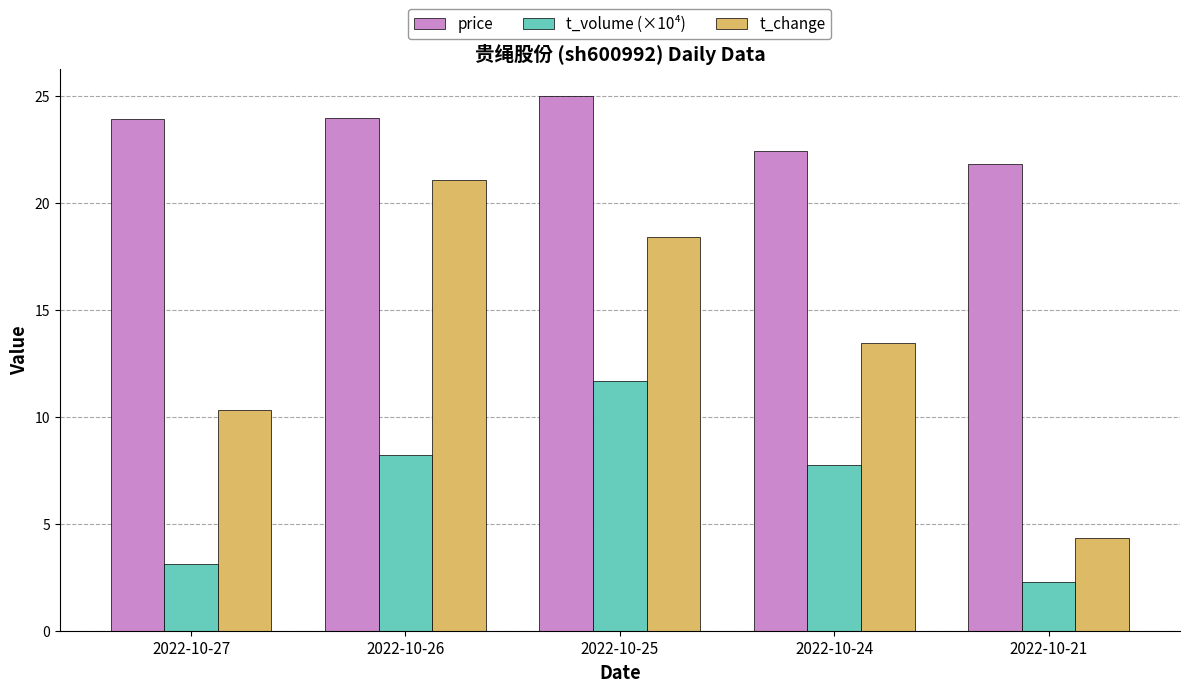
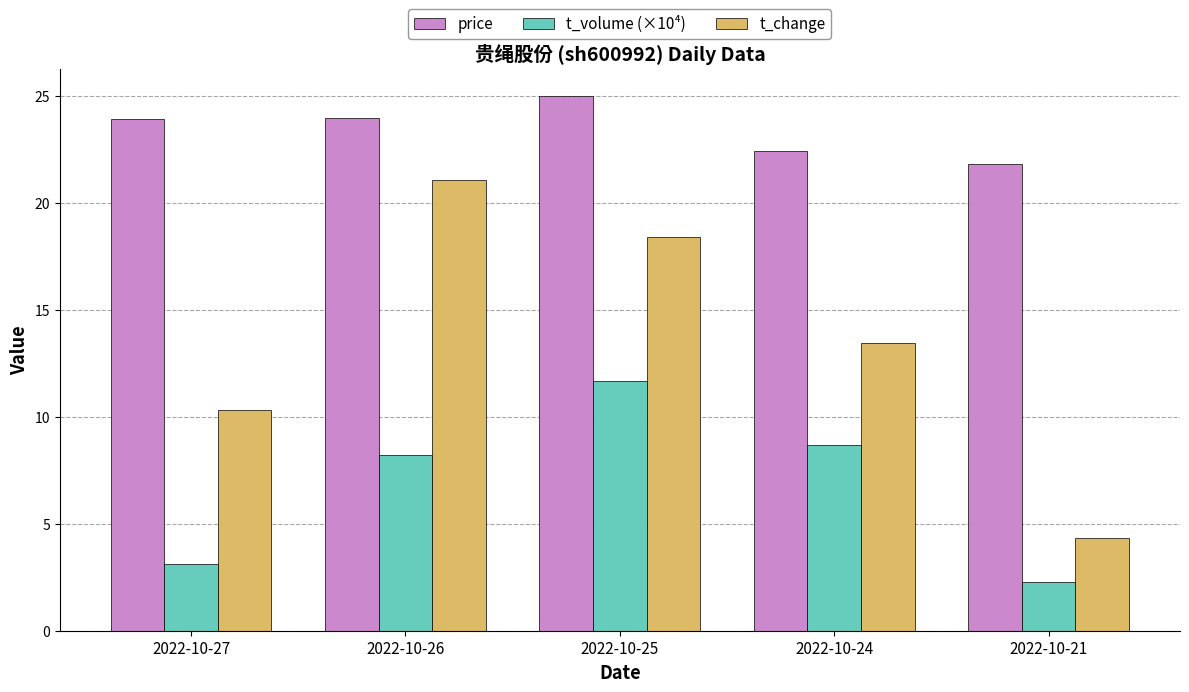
t_volume (×10⁴), 2022-10-24: 7.7 -> 8.7
